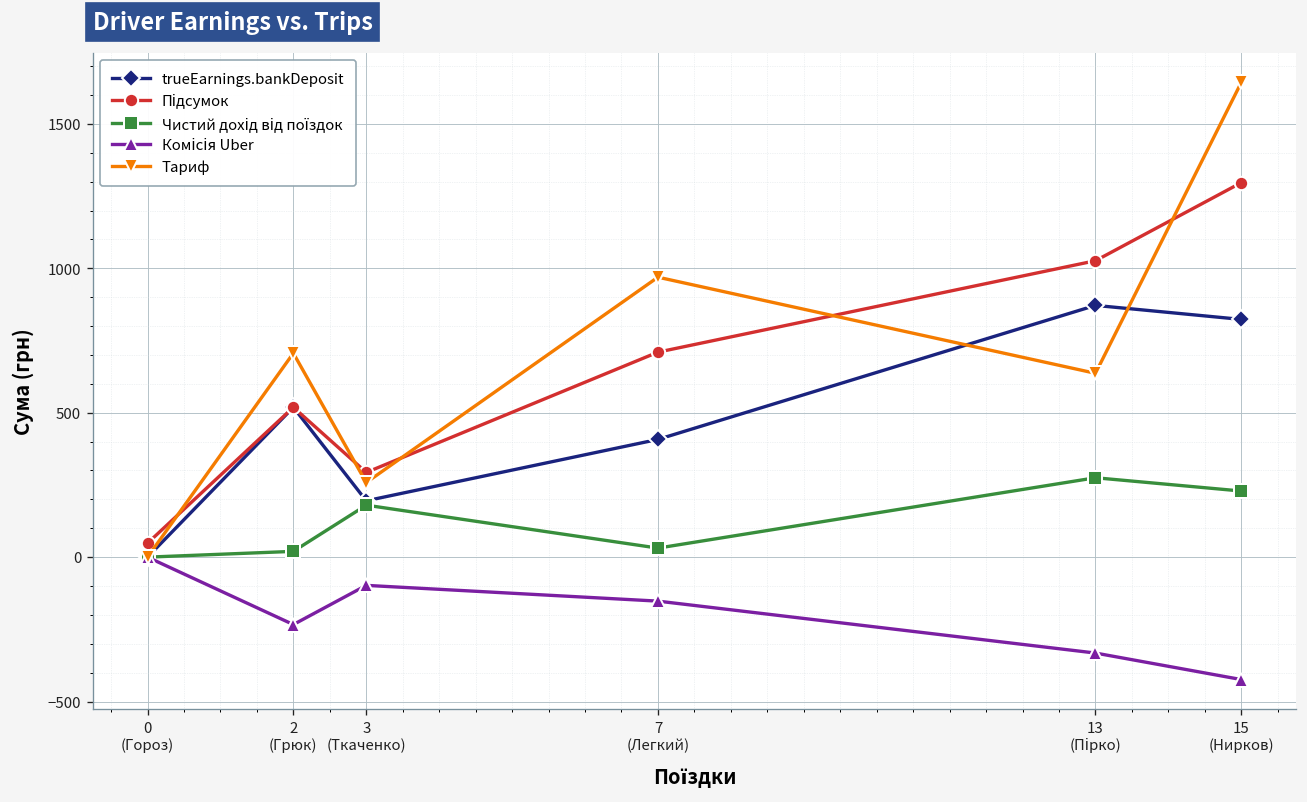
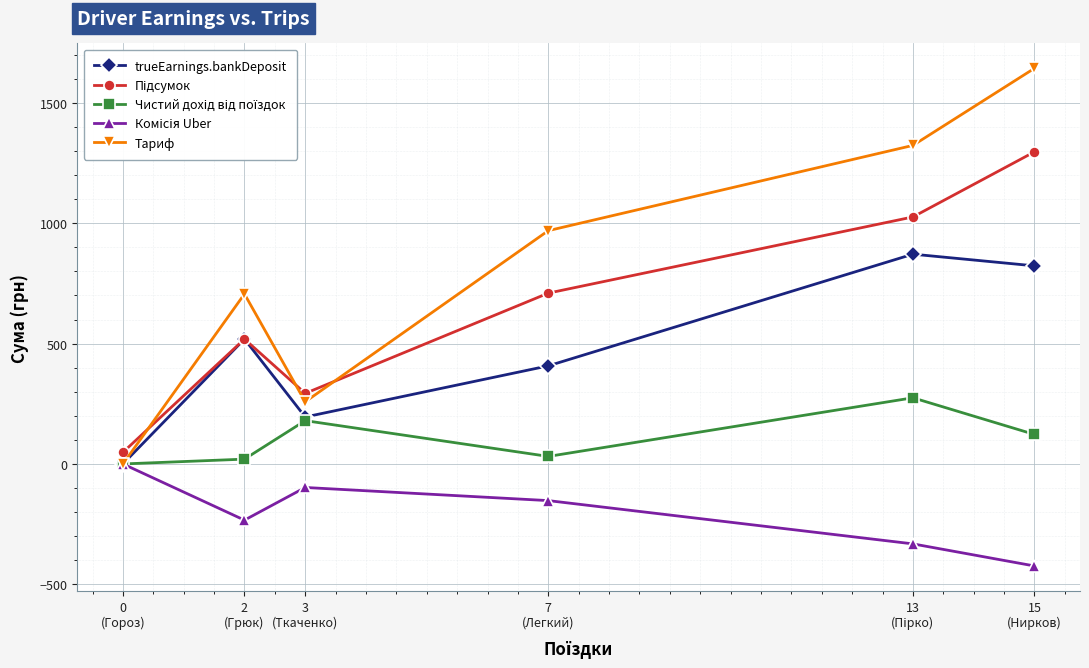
Тариф, 13 (Пірко): 640 -> 1320
Чистий дохід від поїздок, 15 (Нирков): 230 -> 120
